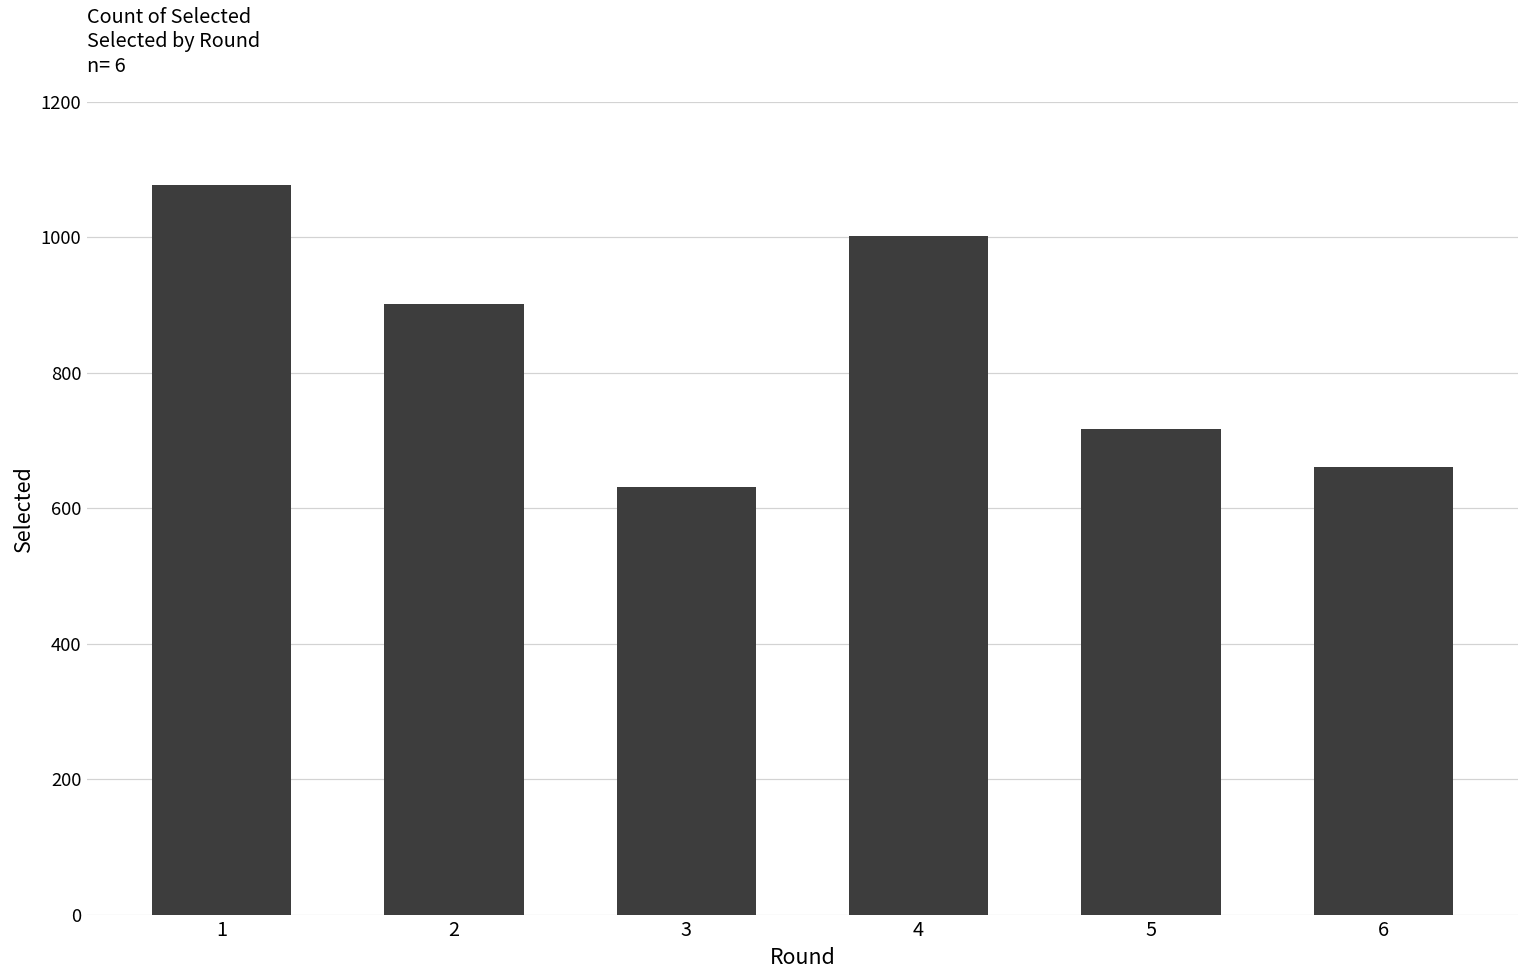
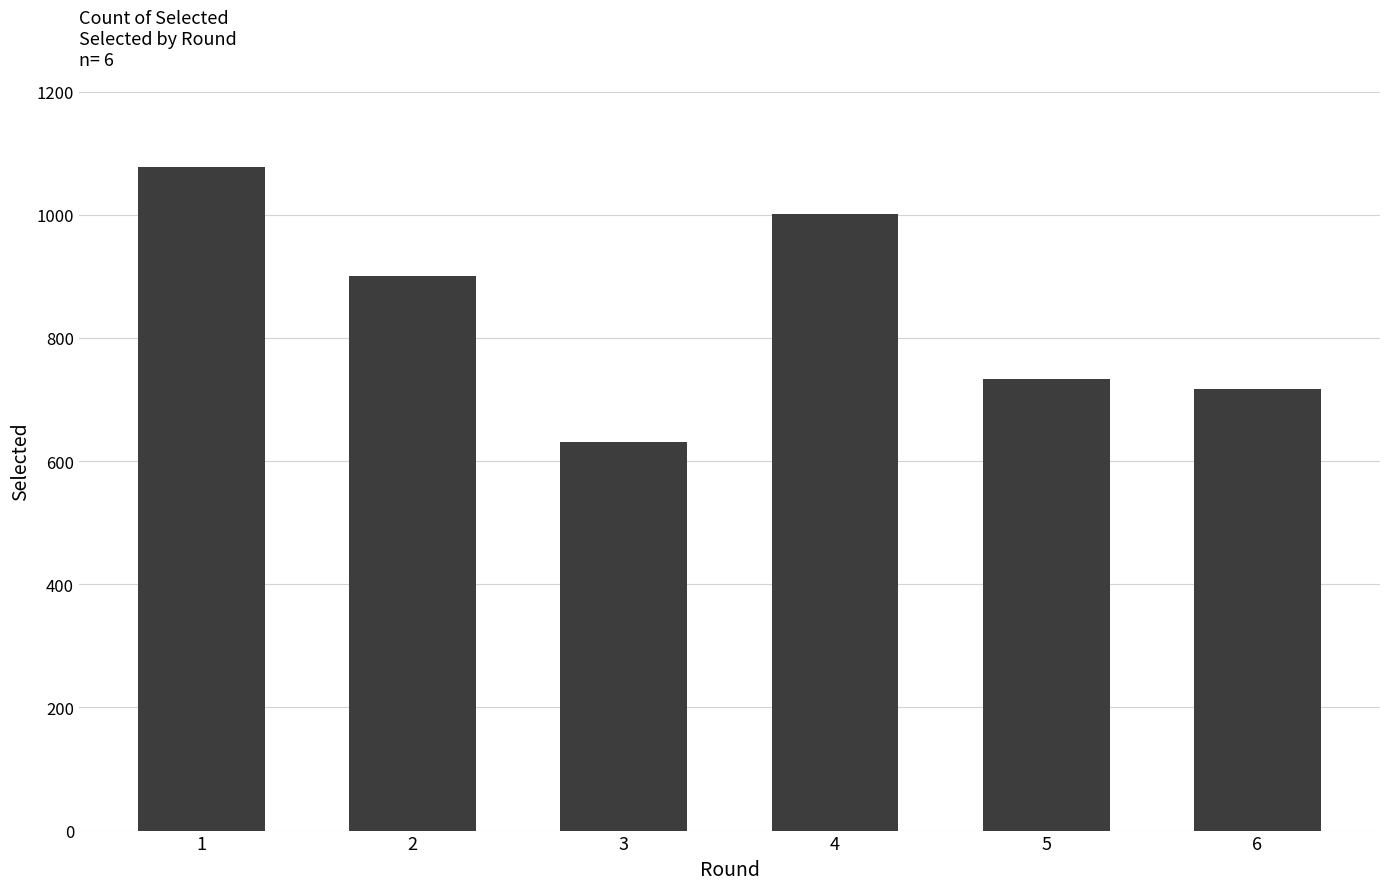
5: 720 -> 730
6: 660 -> 720
